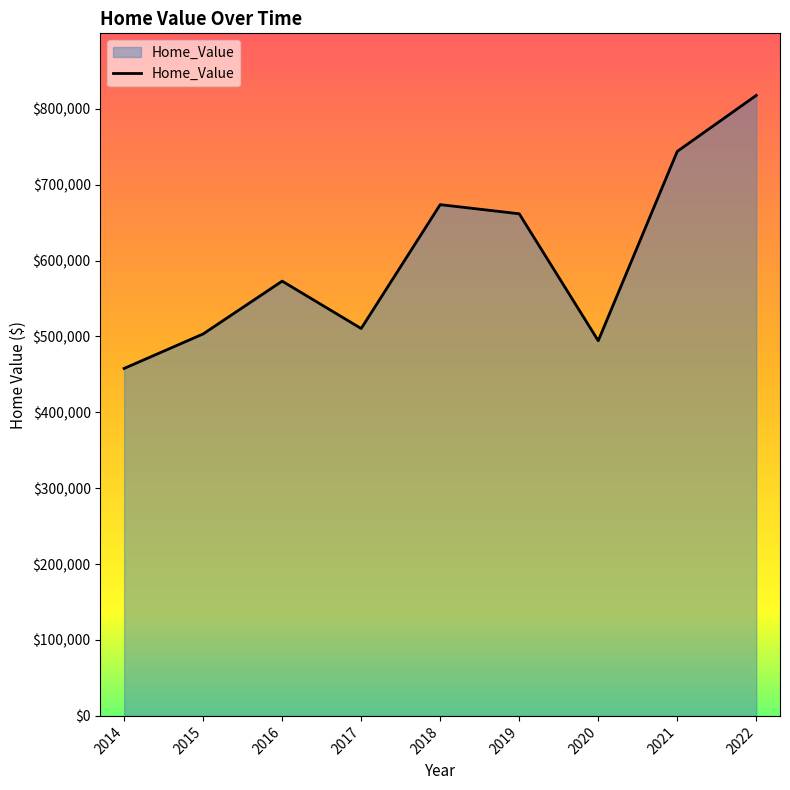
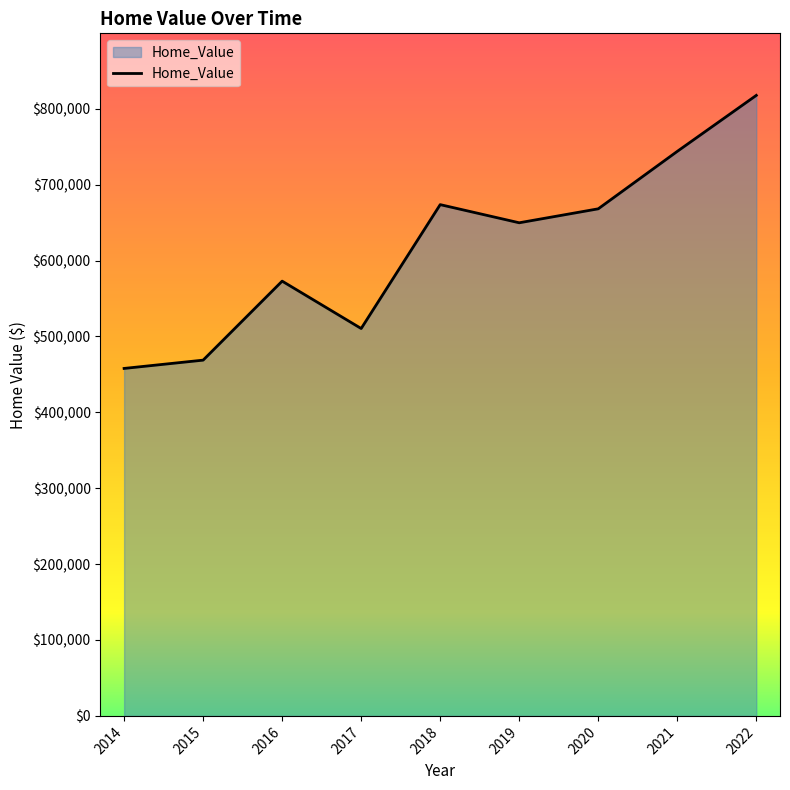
2015: $500,000 -> $470,000
2019: $660,000 -> $650,000
2020: $490,000 -> $670,000
